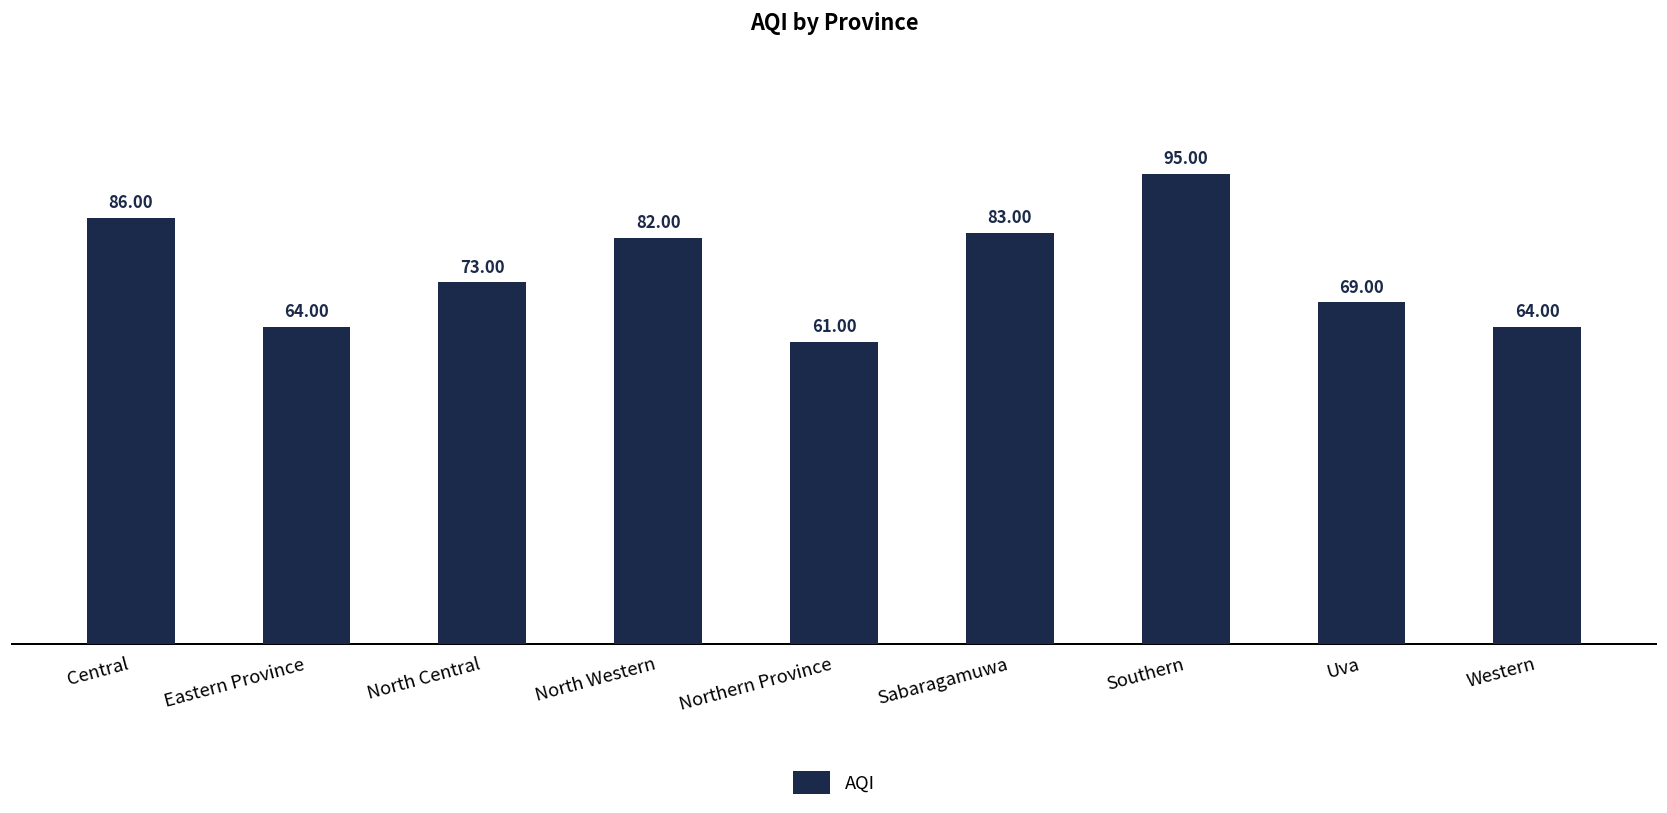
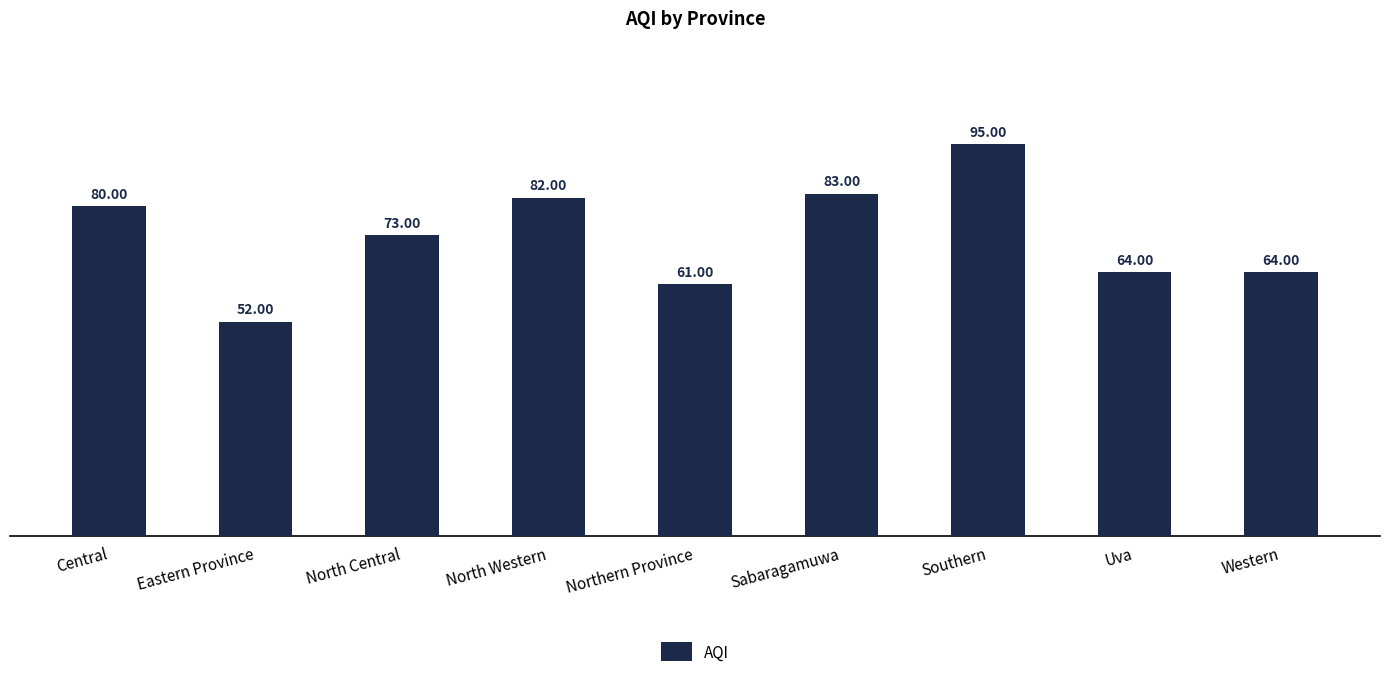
Central: 86.00 -> 80.00
Eastern Province: 64.00 -> 52.00
Uva: 69.00 -> 64.00
